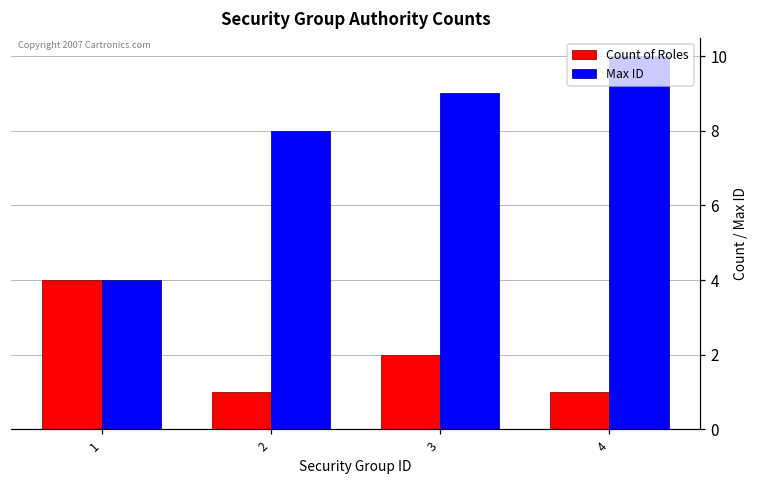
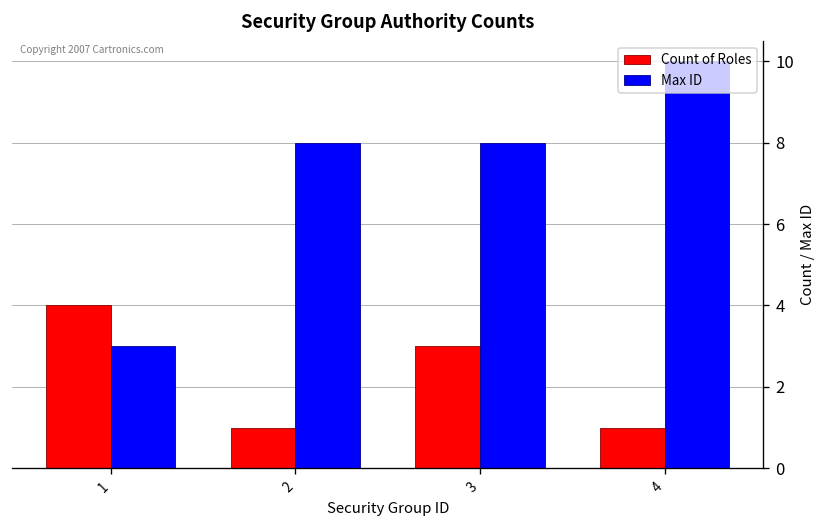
Max ID, 1: 4 -> 3
Count of Roles, 3: 2 -> 3
Max ID, 3: 9 -> 8
